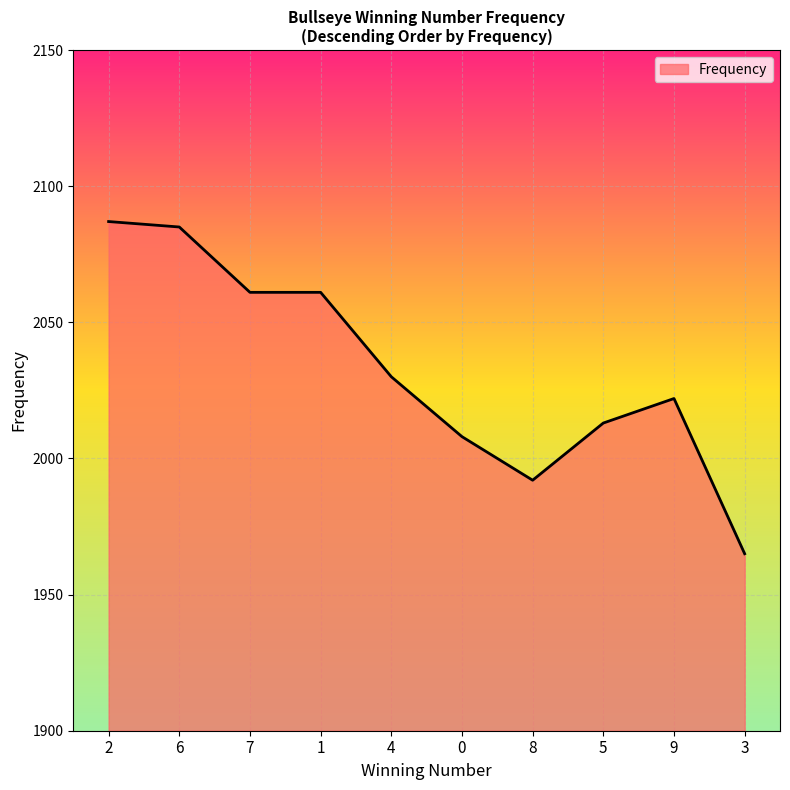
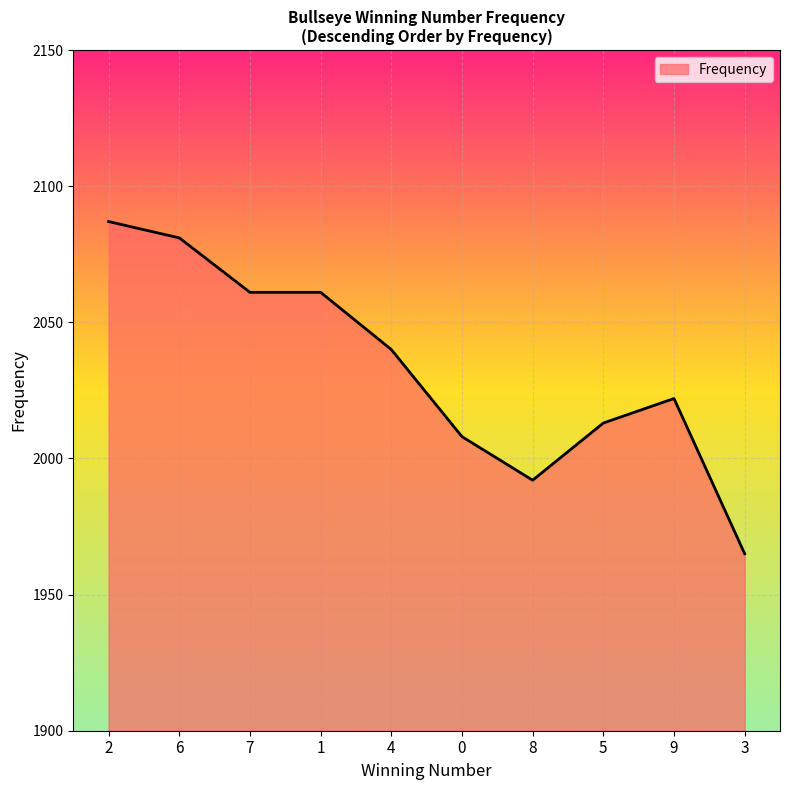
6: 2085 -> 2081
4: 2030 -> 2040
